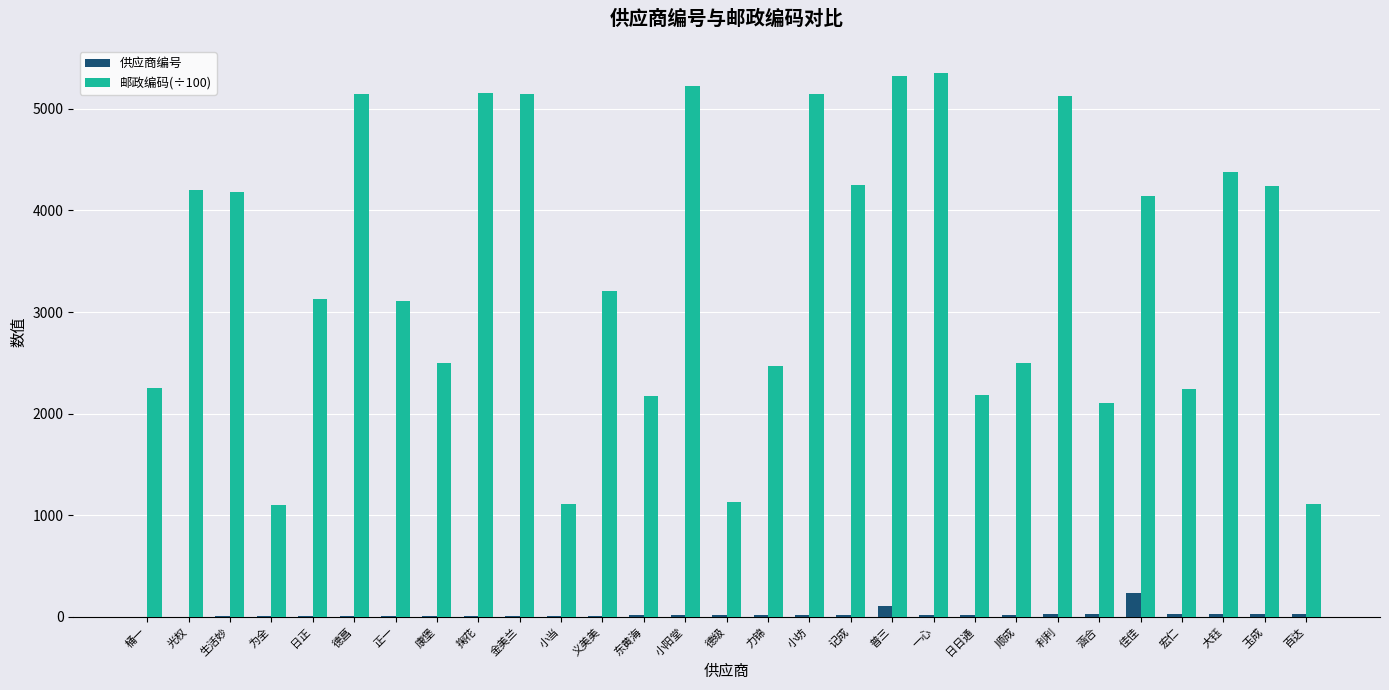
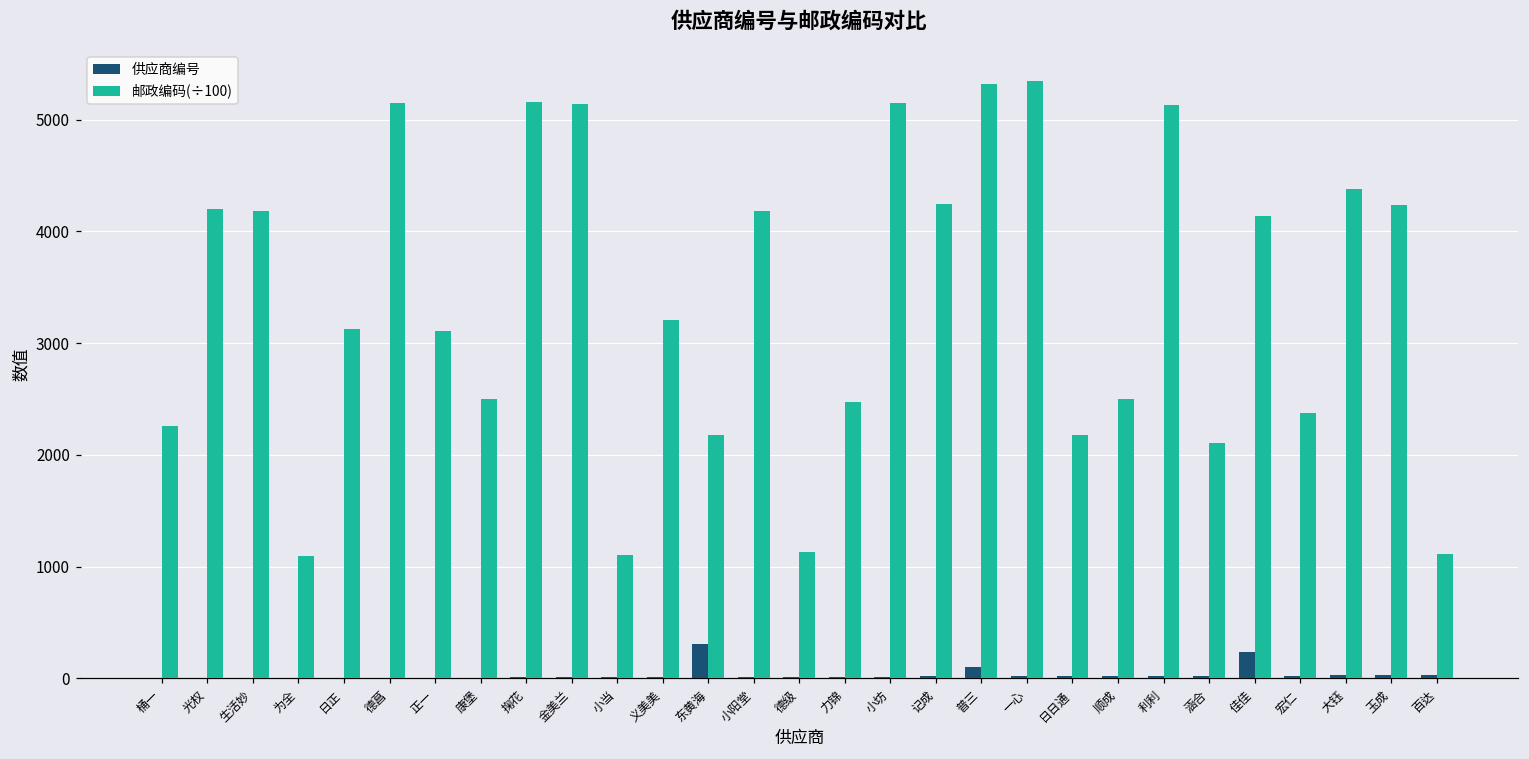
供应商编号, 东黄海: 10 -> 310
邮政编码(÷100), 小阳堂: 5230 -> 4180
邮政编码(÷100), 宏仁: 2240 -> 2380
